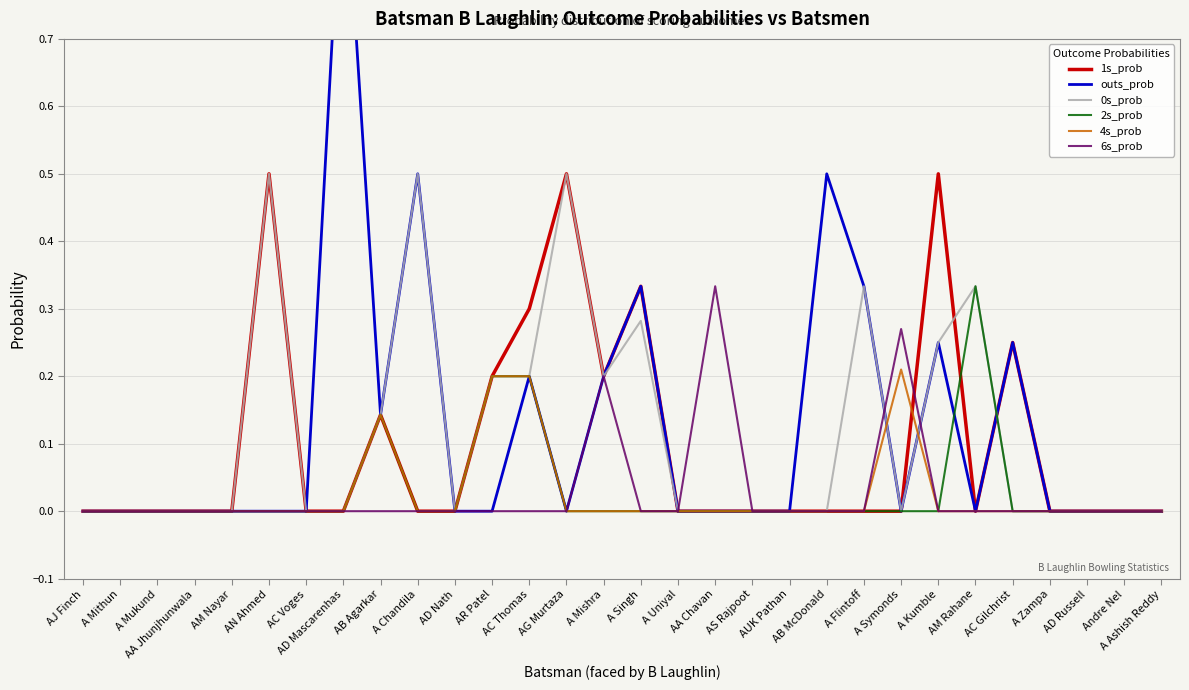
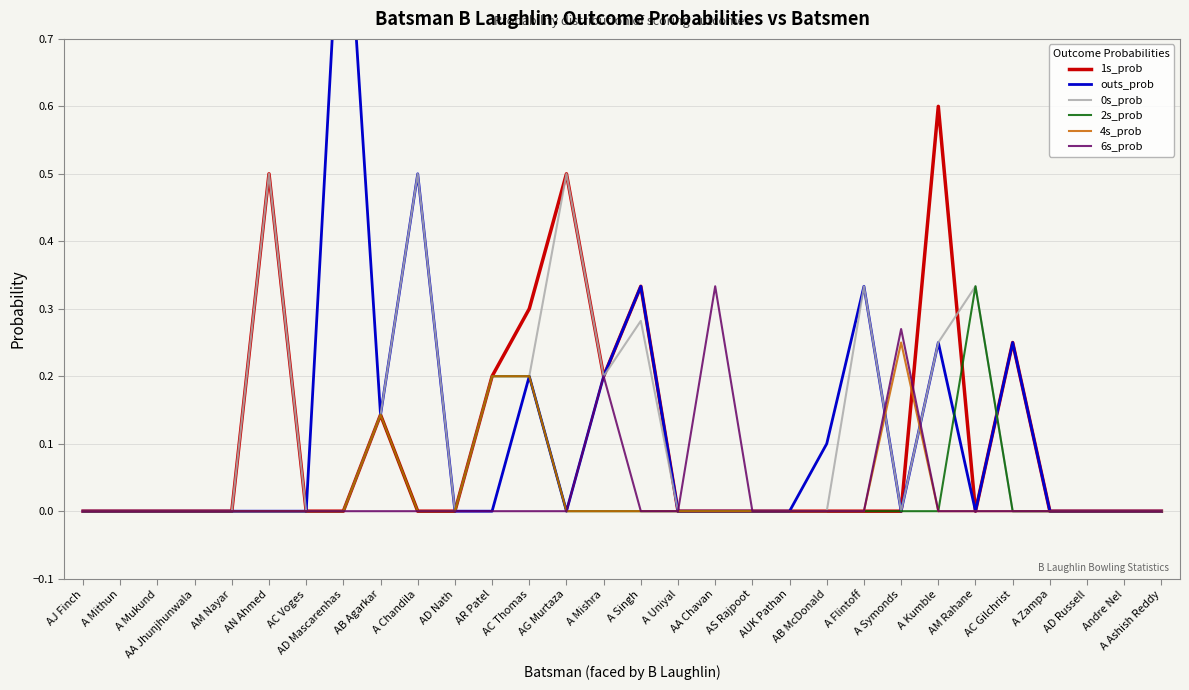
outs_prob, AB McDonald: 0.5 -> 0.1
4s_prob, A Symonds: 0.21 -> 0.25
1s_prob, A Kumble: 0.5 -> 0.6
